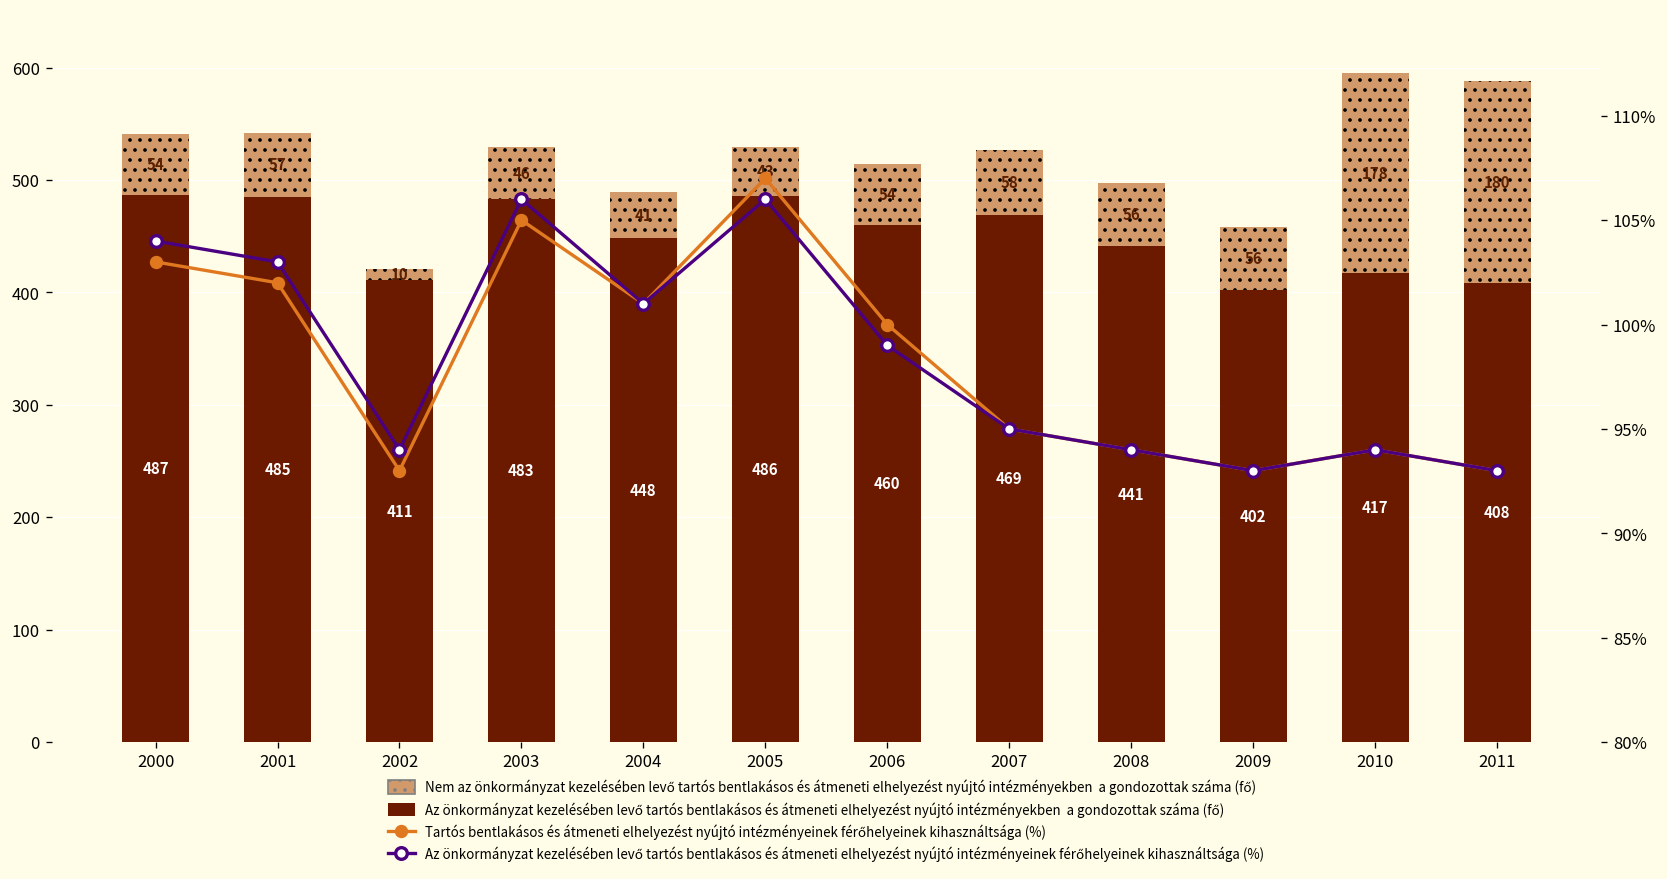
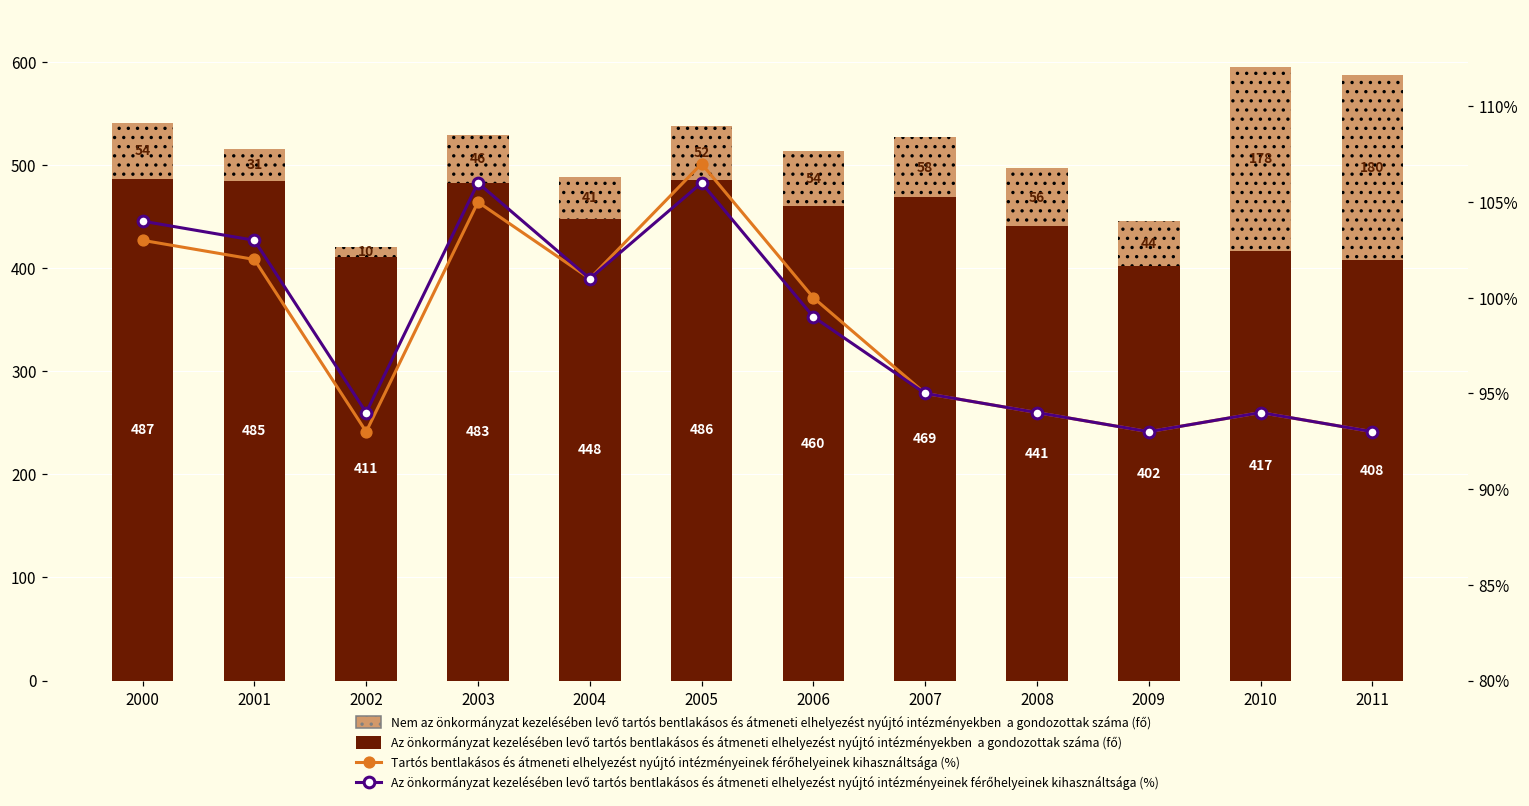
Nem az önkormányzat kezelésében levő tartós bentlakásos és átmeneti elhelyezést nyújtó intézményekben a gondozottak száma (fő), 2001: 57 -> 31
Nem az önkormányzat kezelésében levő tartós bentlakásos és átmeneti elhelyezést nyújtó intézményekben a gondozottak száma (fő), 2005: 43 -> 52
Nem az önkormányzat kezelésében levő tartós bentlakásos és átmeneti elhelyezést nyújtó intézményekben a gondozottak száma (fő), 2009: 56 -> 44
